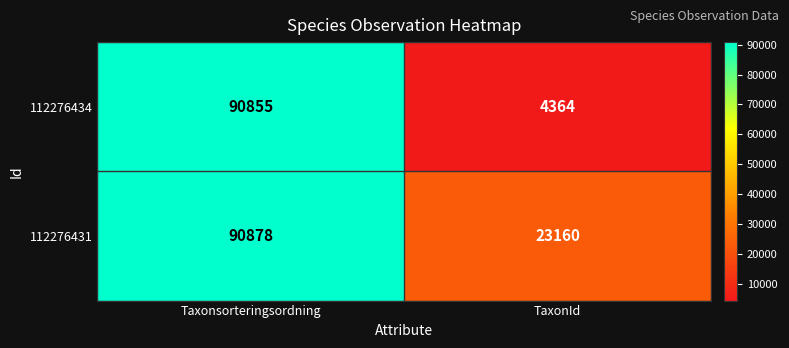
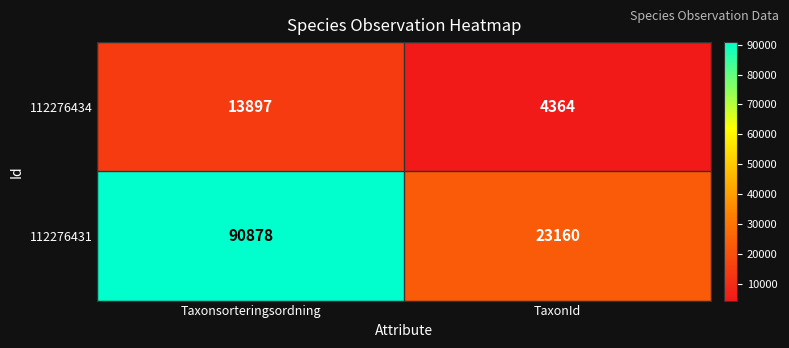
112276434, Taxonsorteringsordning: 90855 -> 13897
